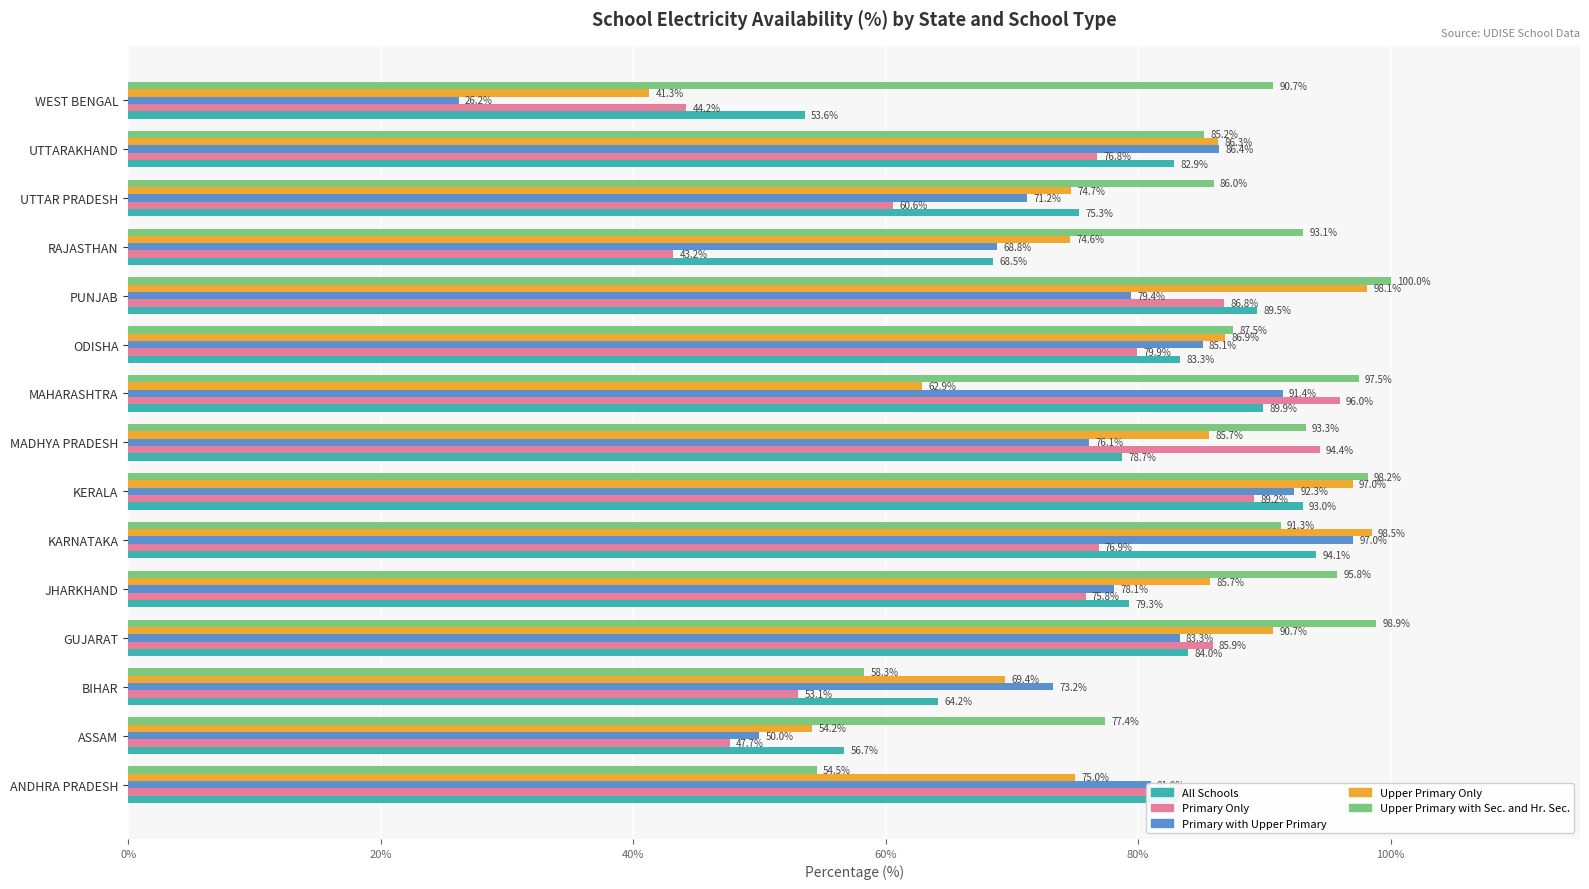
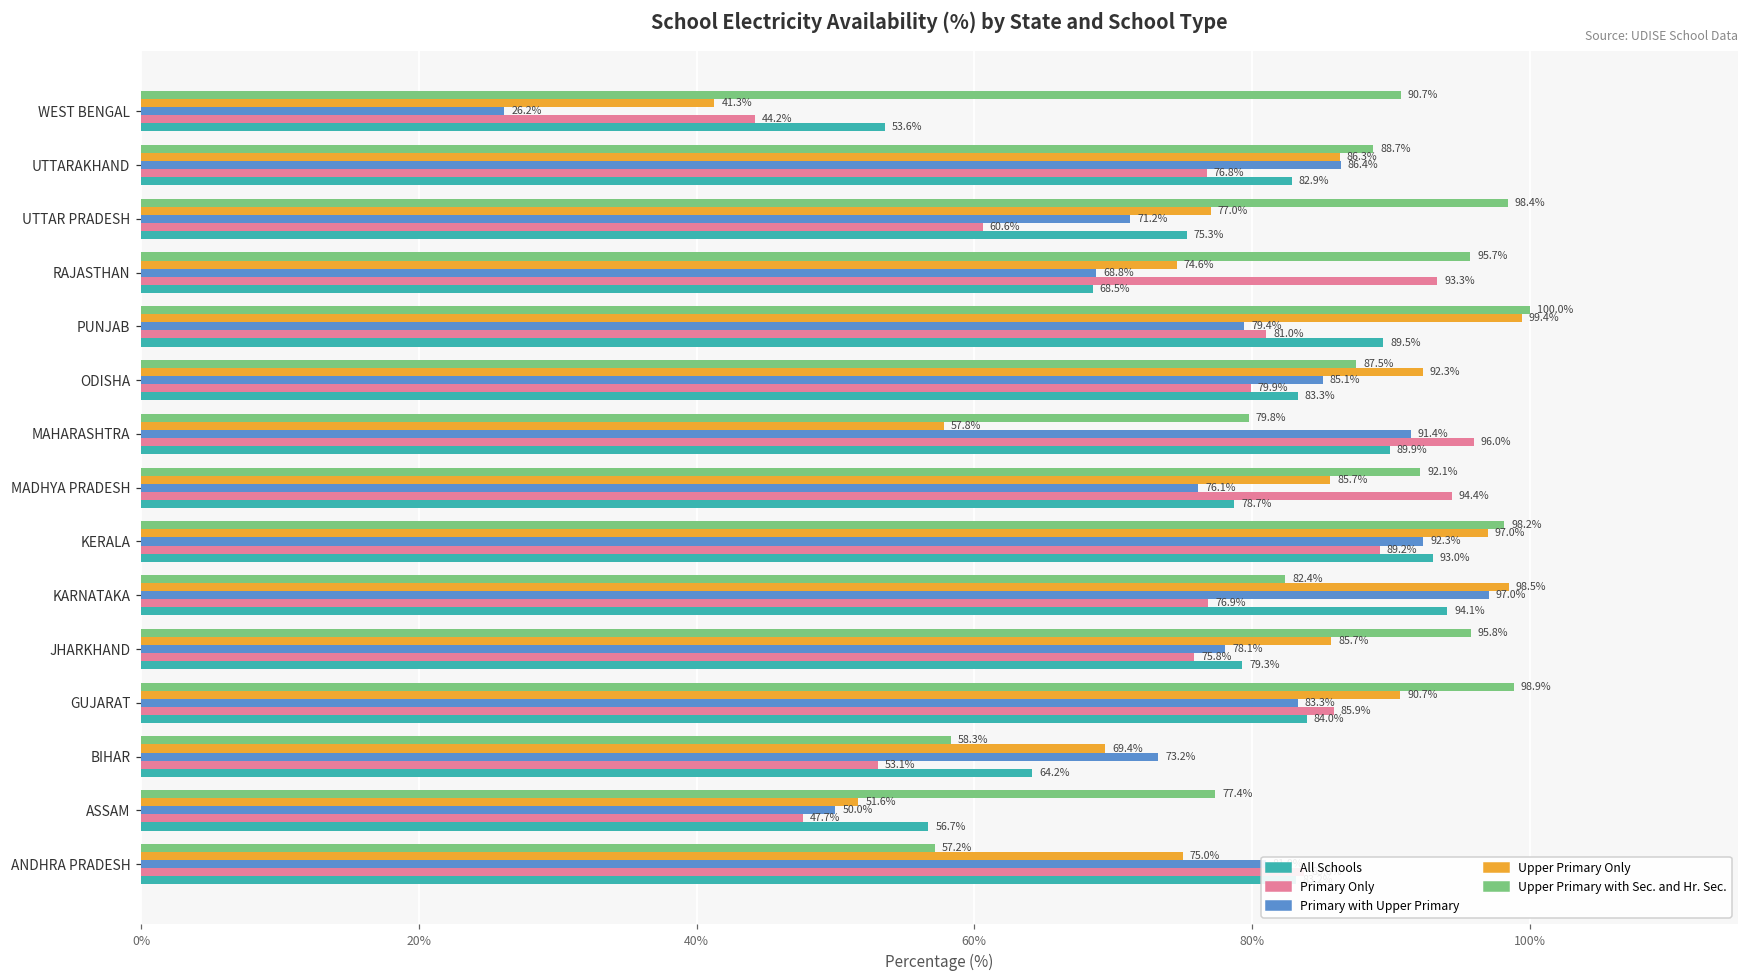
Upper Primary with Sec. and Hr. Sec., UTTARAKHAND: 85.2% -> 88.7%
Upper Primary with Sec. and Hr. Sec., UTTAR PRADESH: 86.0% -> 98.4%
Upper Primary Only, UTTAR PRADESH: 74.7% -> 77.0%
Upper Primary with Sec. and Hr. Sec., RAJASTHAN: 93.1% -> 95.7%
Primary Only, RAJASTHAN: 43.2% -> 93.3%
Upper Primary Only, PUNJAB: 98.1% -> 99.4%
Primary Only, PUNJAB: 86.8% -> 81.0%
Upper Primary Only, ODISHA: 86.9% -> 92.3%
Upper Primary with Sec. and Hr. Sec., MAHARASHTRA: 97.5% -> 79.8%
Upper Primary Only, MAHARASHTRA: 62.9% -> 57.8%
Upper Primary with Sec. and Hr. Sec., MADHYA PRADESH: 93.3% -> 92.1%
Upper Primary with Sec. and Hr. Sec., KARNATAKA: 91.3% -> 82.4%
Upper Primary Only, ASSAM: 54.2% -> 51.6%
Upper Primary with Sec. and Hr. Sec., ANDHRA PRADESH: 54.5% -> 57.2%
